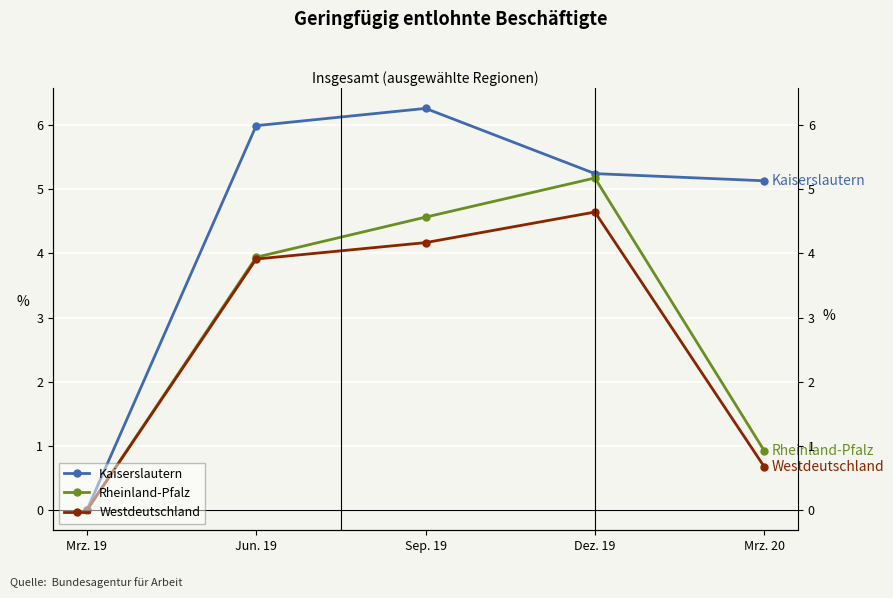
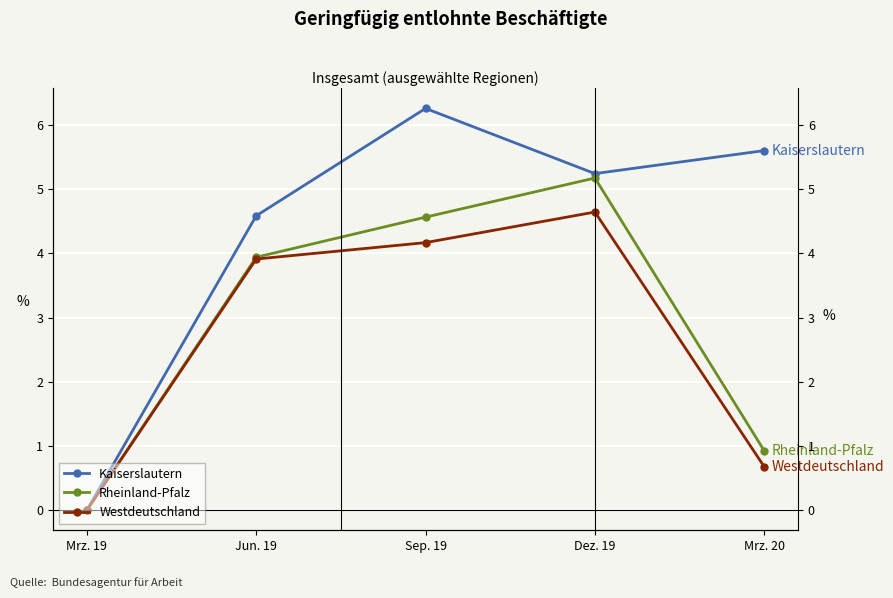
Kaiserslautern, Jun. 19: 6.0 -> 4.6
Kaiserslautern, Mrz. 20: 5.1 -> 5.6
